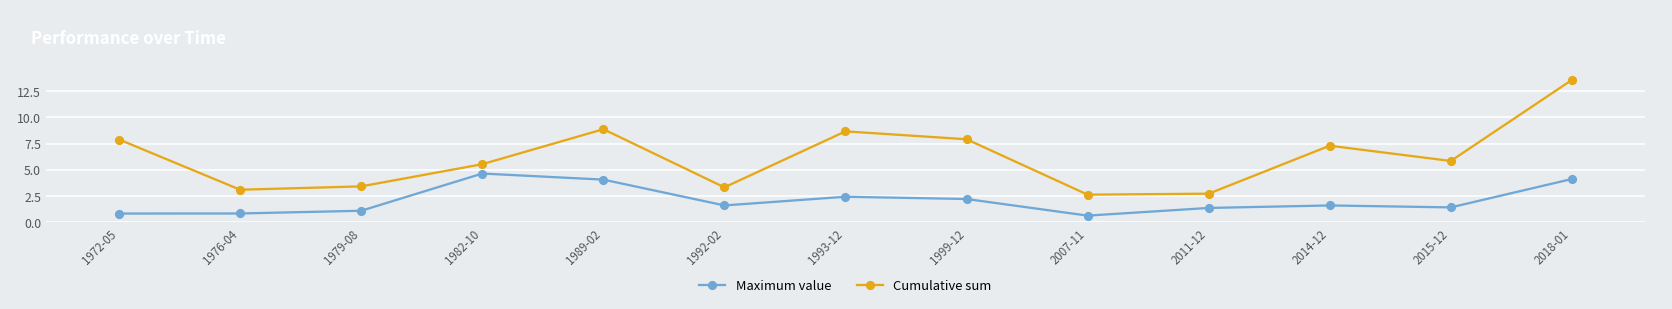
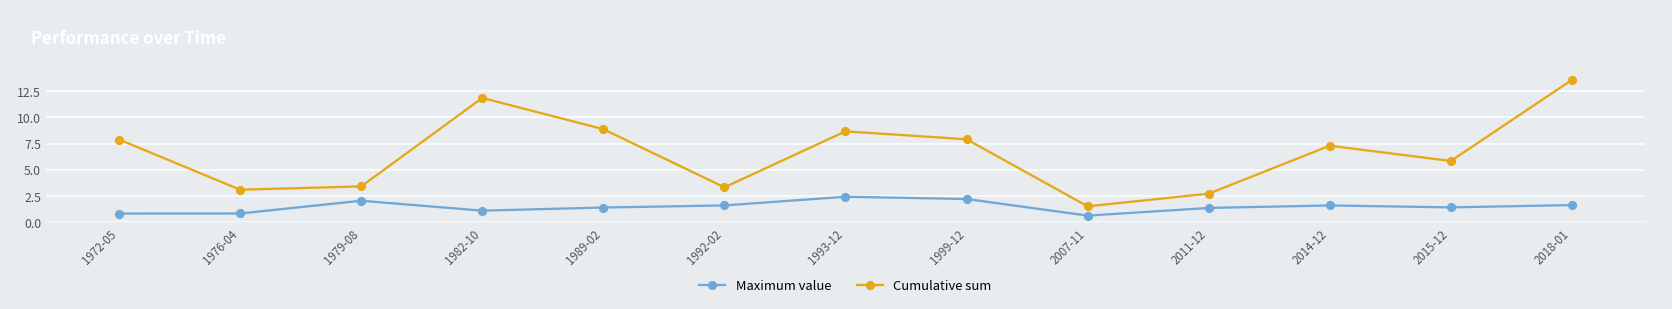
Maximum value, 1979-08: 1 -> 2
Maximum value, 1982-10: 5 -> 1
Cumulative sum, 1982-10: 6 -> 12
Maximum value, 1989-02: 4 -> 1
Cumulative sum, 2007-11: 3 -> 2
Maximum value, 2018-01: 4 -> 2
